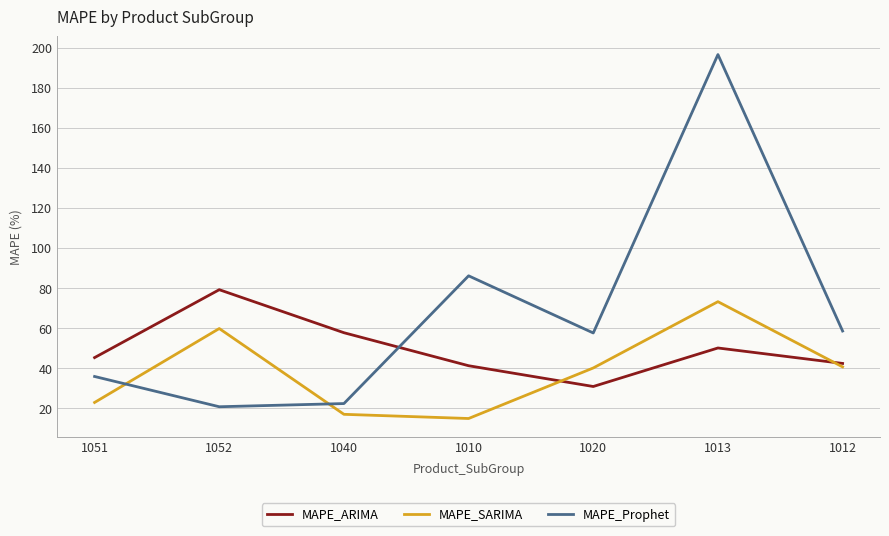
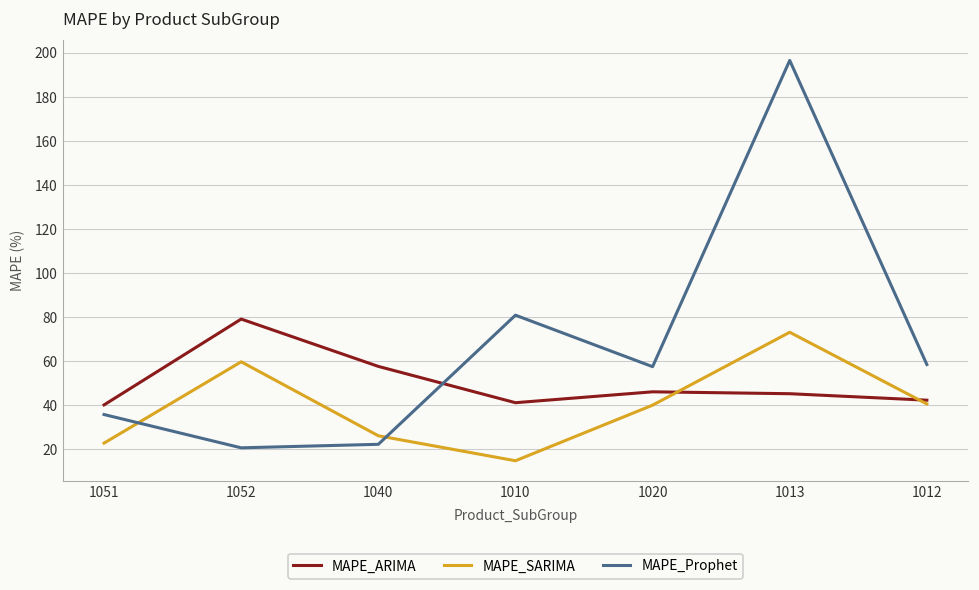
MAPE_ARIMA, 1051: 45 -> 40
MAPE_SARIMA, 1040: 17 -> 26
MAPE_Prophet, 1010: 86 -> 81
MAPE_ARIMA, 1020: 31 -> 46
MAPE_ARIMA, 1013: 50 -> 45
